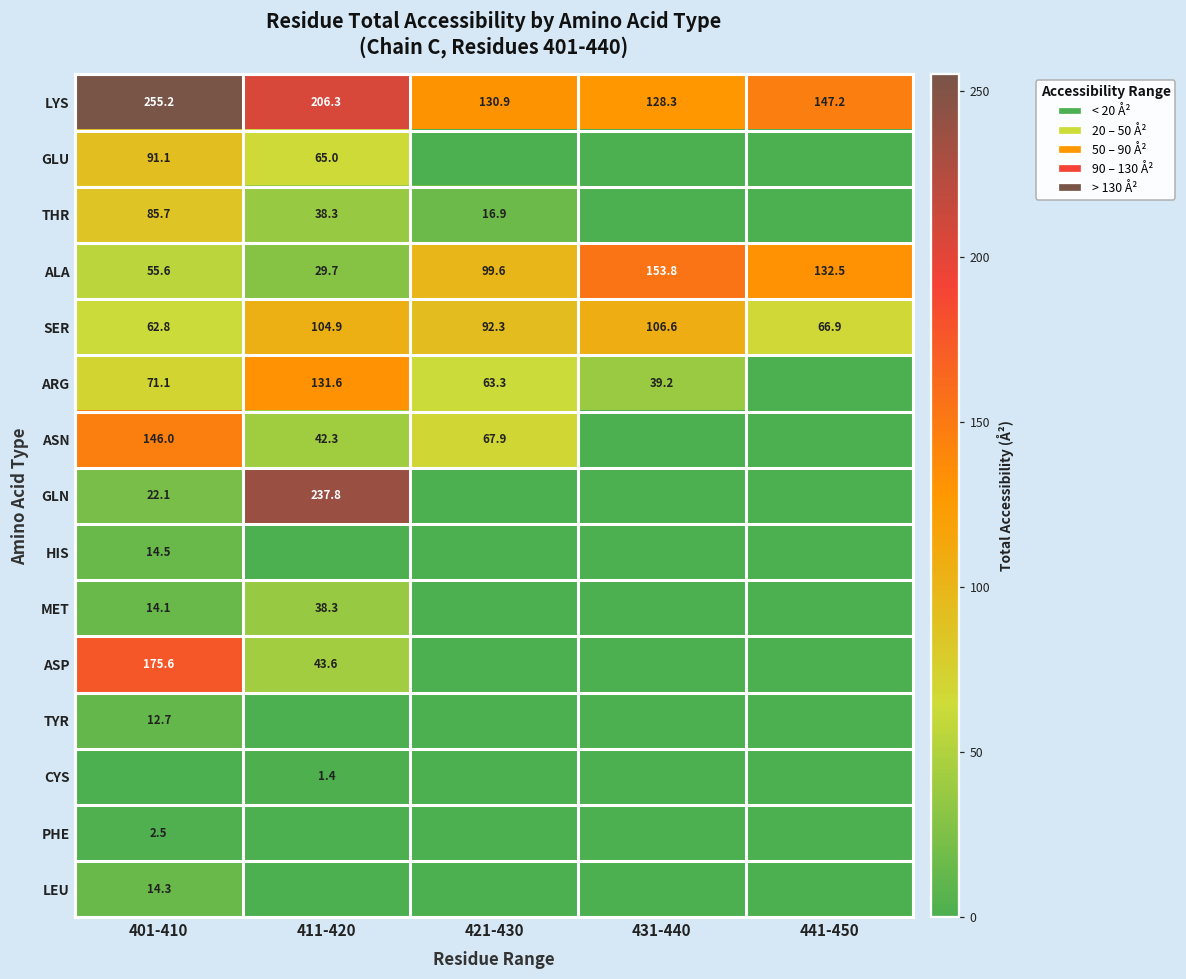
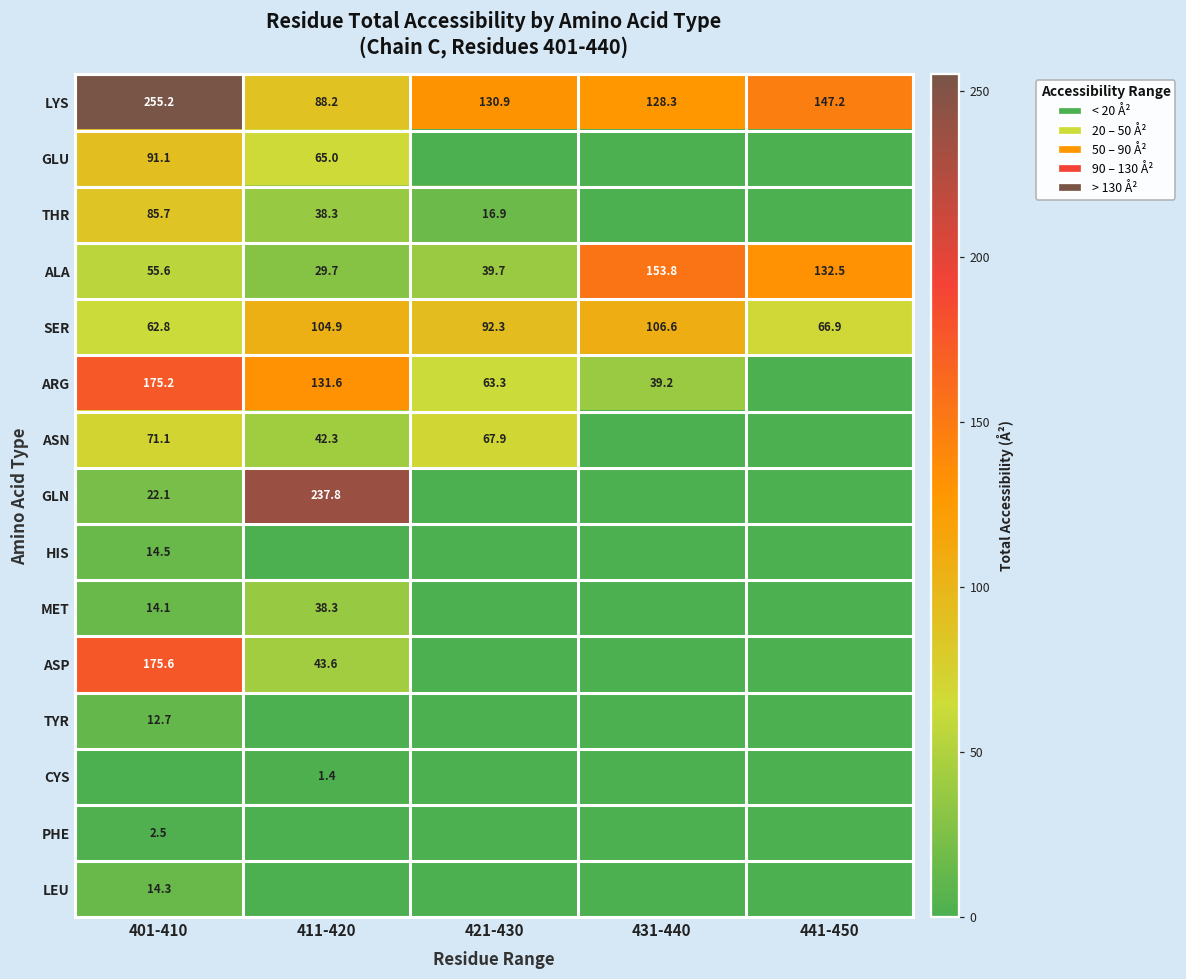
LYS, 411-420: 206.3 -> 88.2
ALA, 421-430: 99.6 -> 39.7
ARG, 401-410: 71.1 -> 175.2
ASN, 401-410: 146.0 -> 71.1
